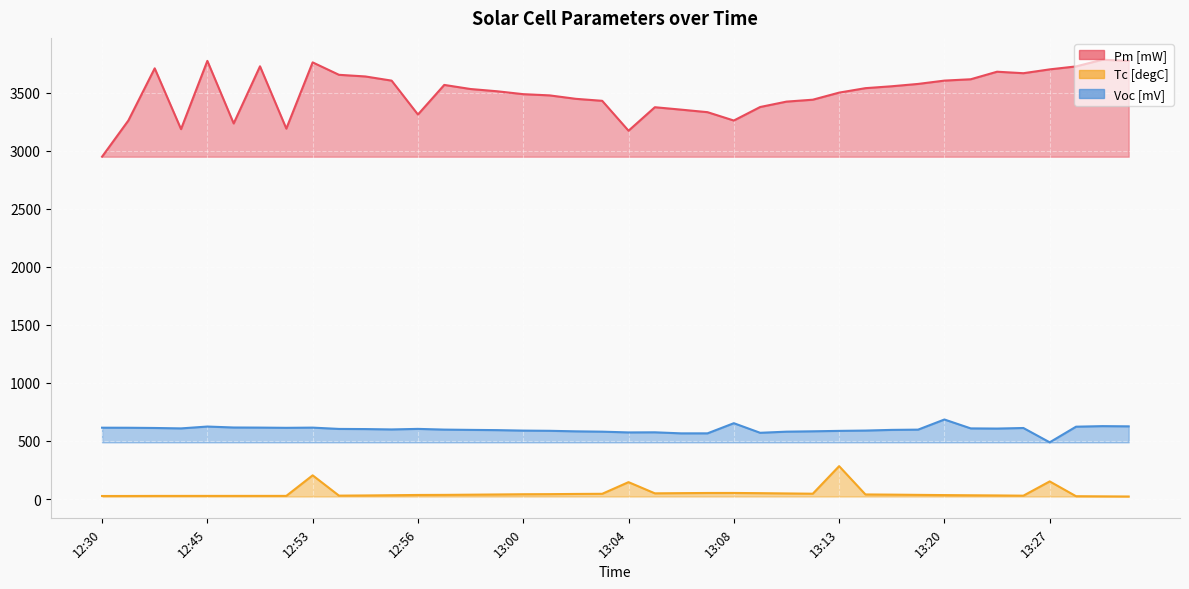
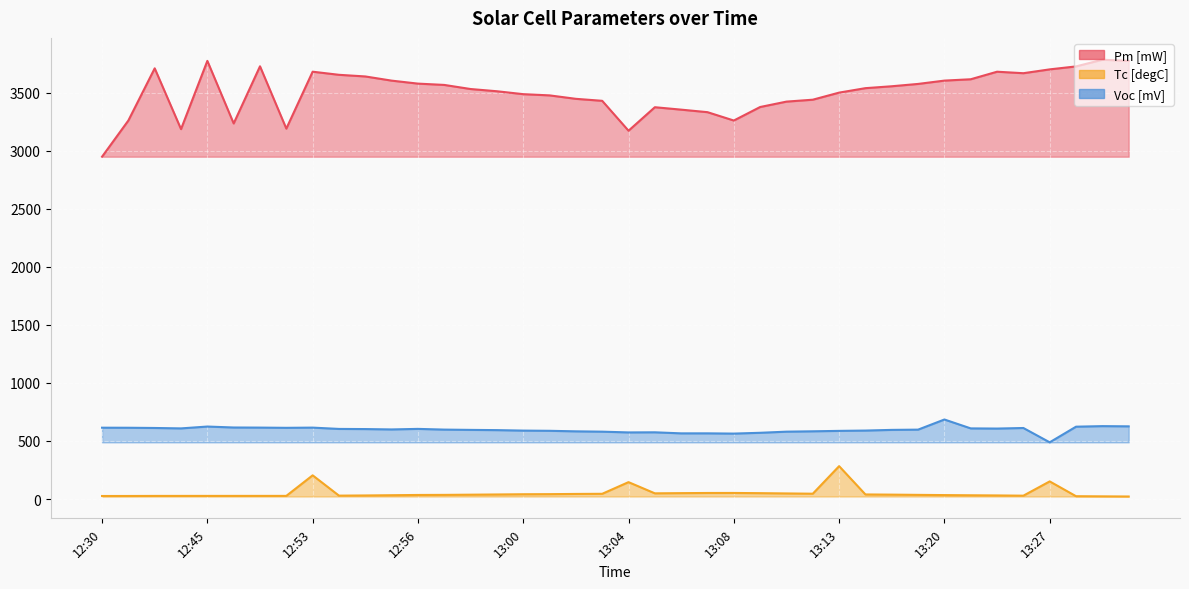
Pm [mW], 12:53: 3760 -> 3680
Pm [mW], 12:56: 3310 -> 3580
Voc [mV], 13:08: 650 -> 560
